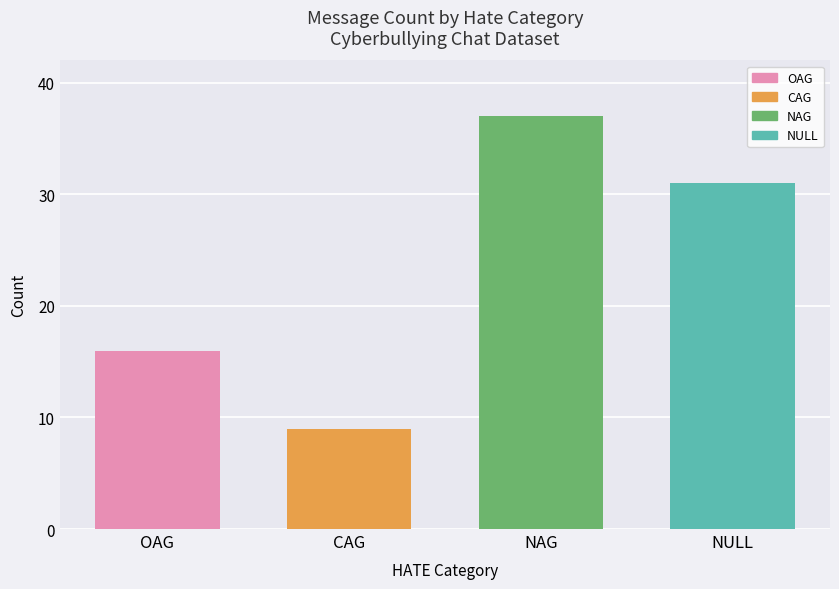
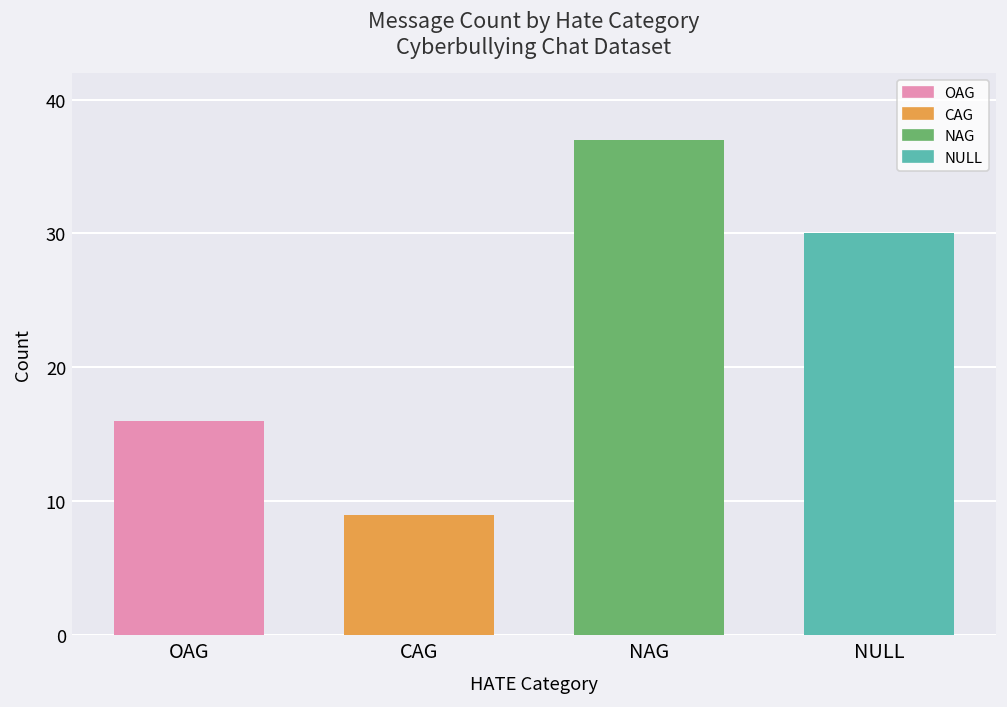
NULL: 31 -> 30
